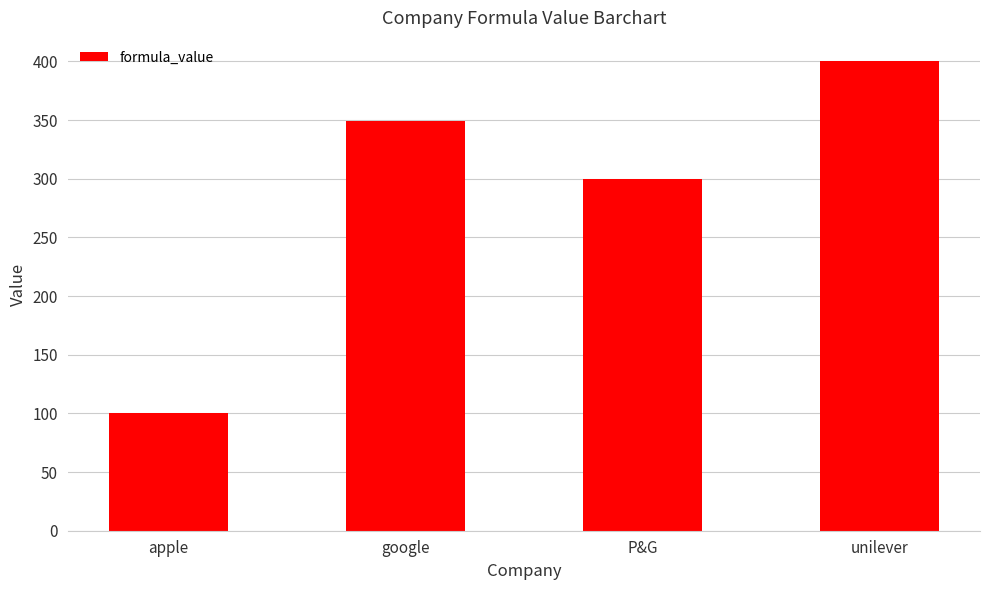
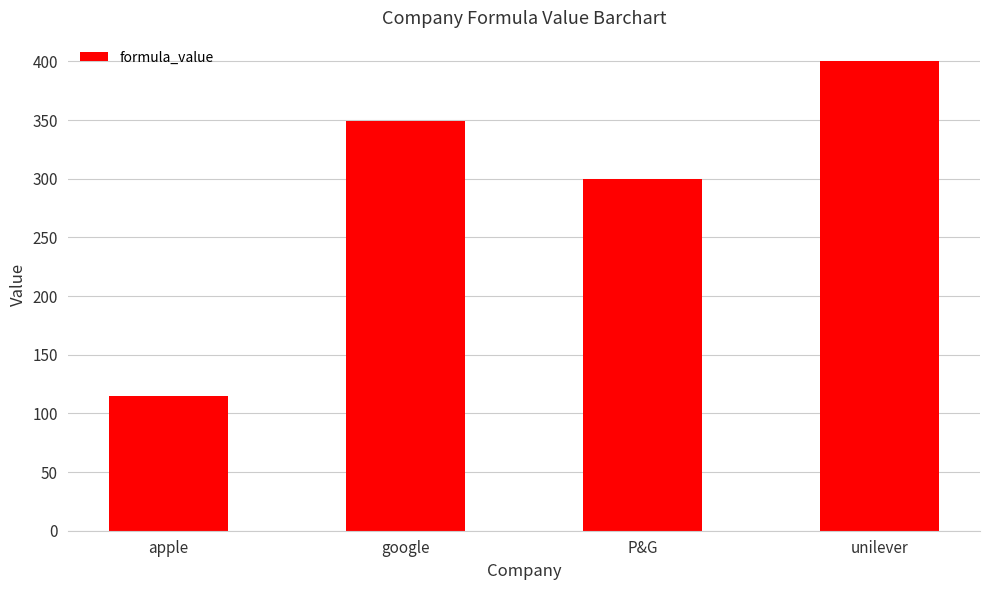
apple: 100 -> 115
